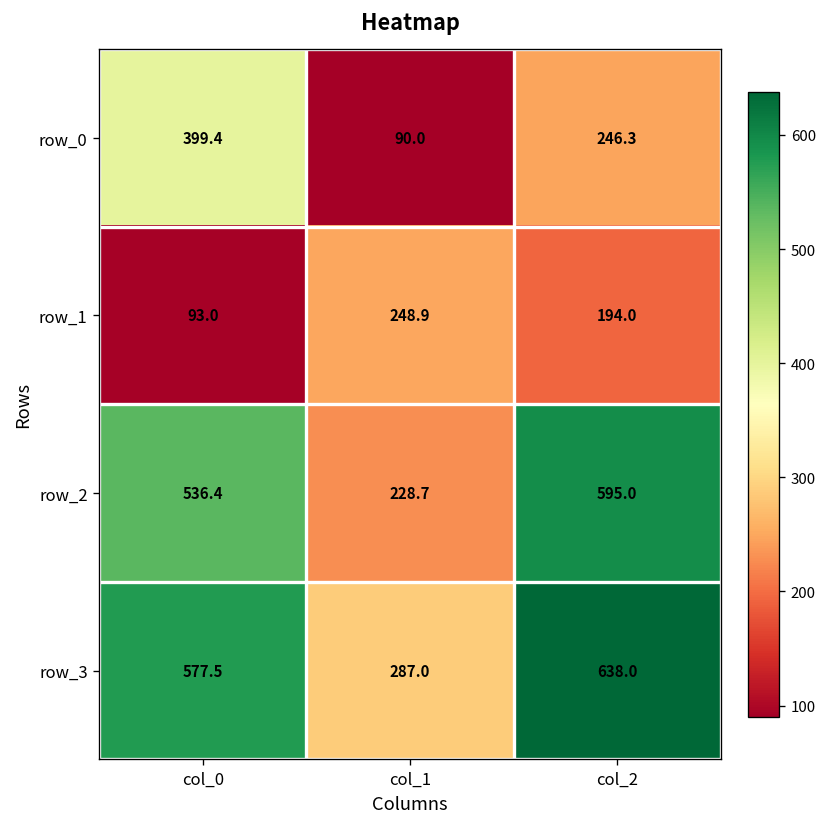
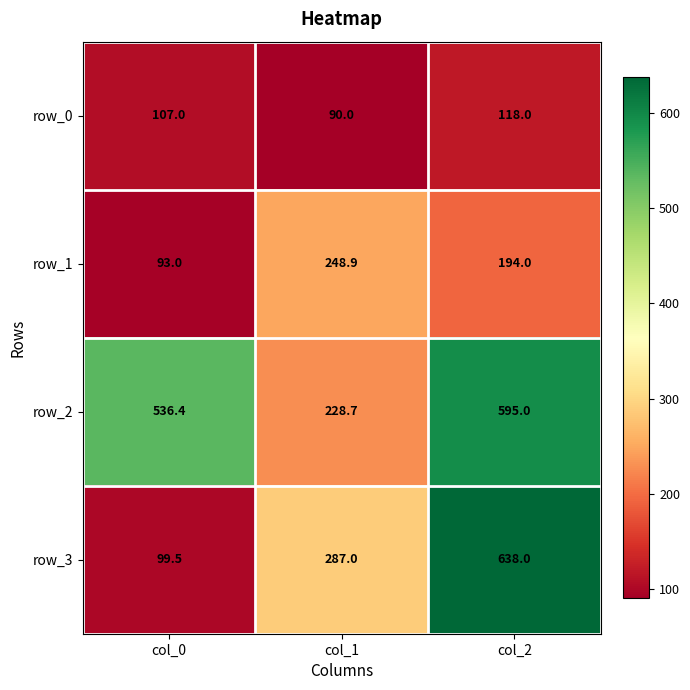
row_0, col_0: 399.4 -> 107.0
row_0, col_2: 246.3 -> 118.0
row_3, col_0: 577.5 -> 99.5
